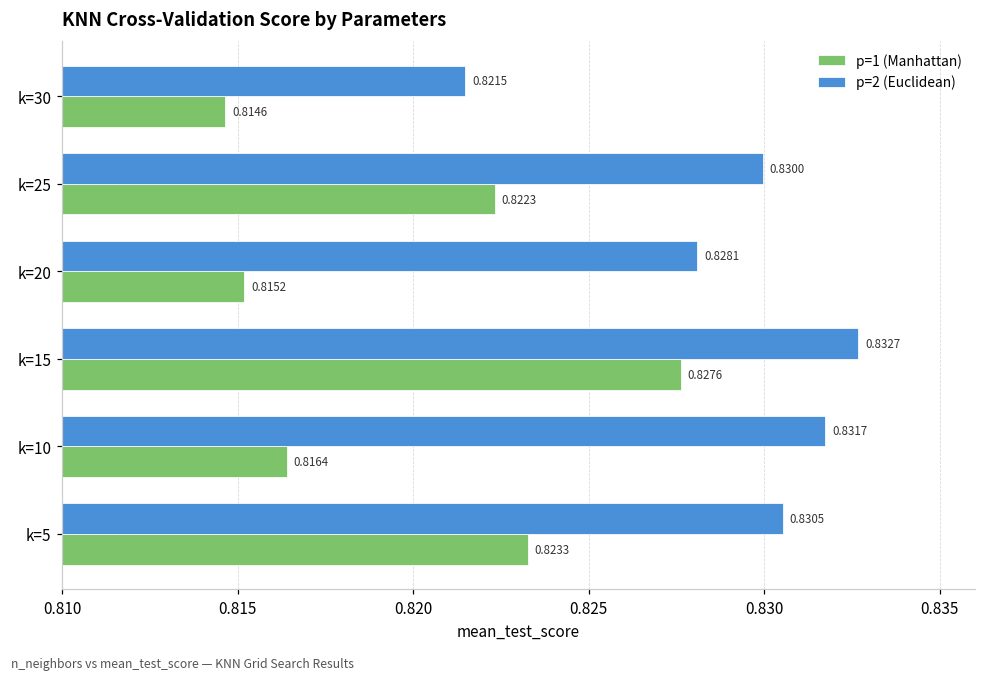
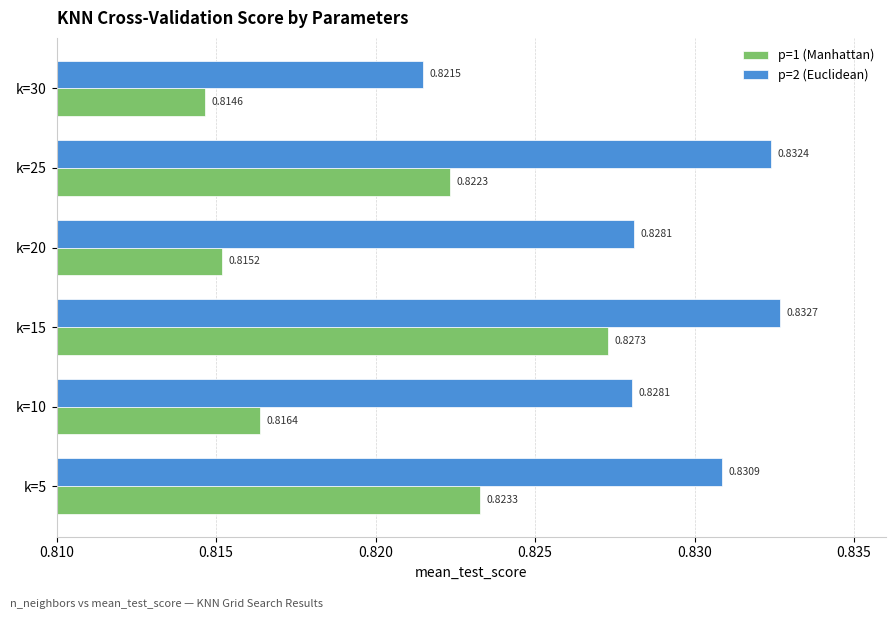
p=2 (Euclidean), k=25: 0.8300 -> 0.8324
p=1 (Manhattan), k=15: 0.8276 -> 0.8273
p=2 (Euclidean), k=10: 0.8317 -> 0.8281
p=2 (Euclidean), k=5: 0.8305 -> 0.8309
